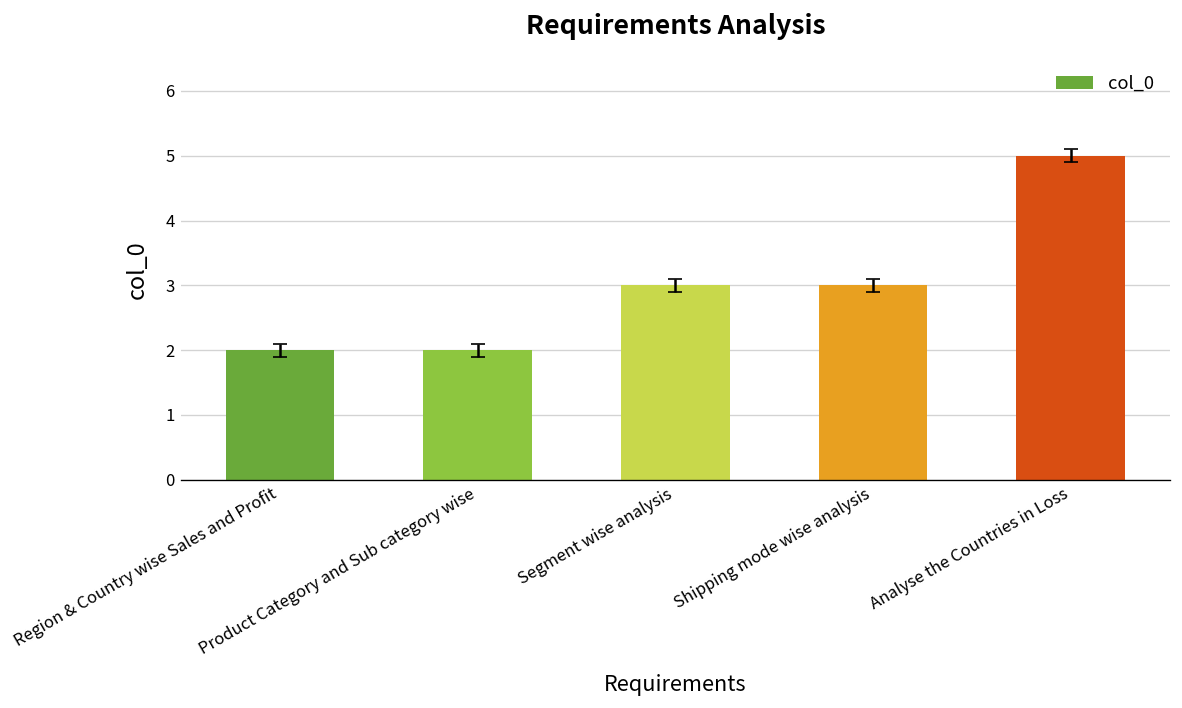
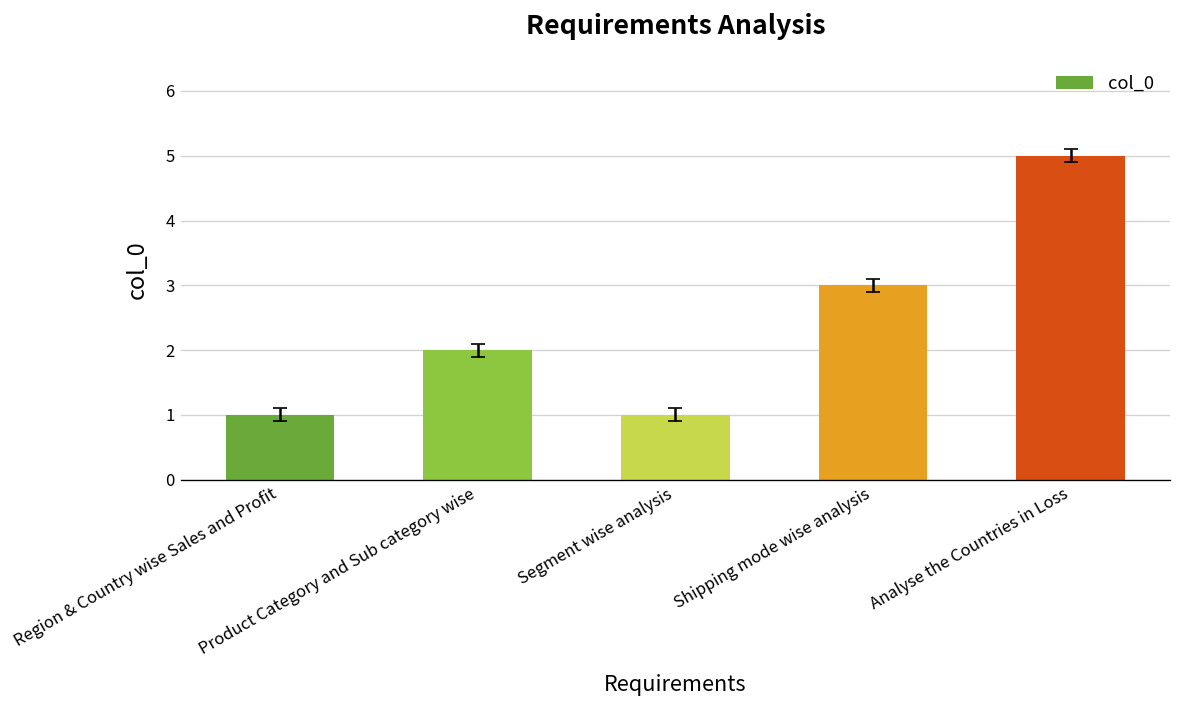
col_0, Region & Country wise Sales and Profit: 2 -> 1
col_0, Segment wise analysis: 3 -> 1
